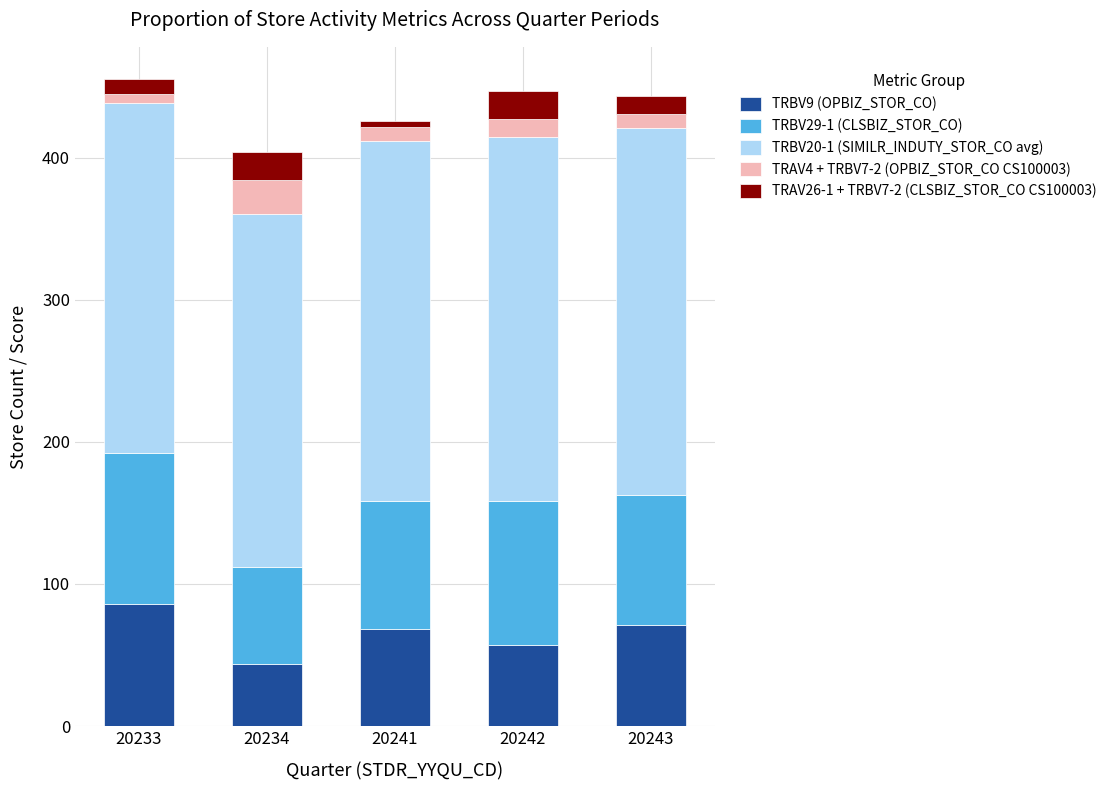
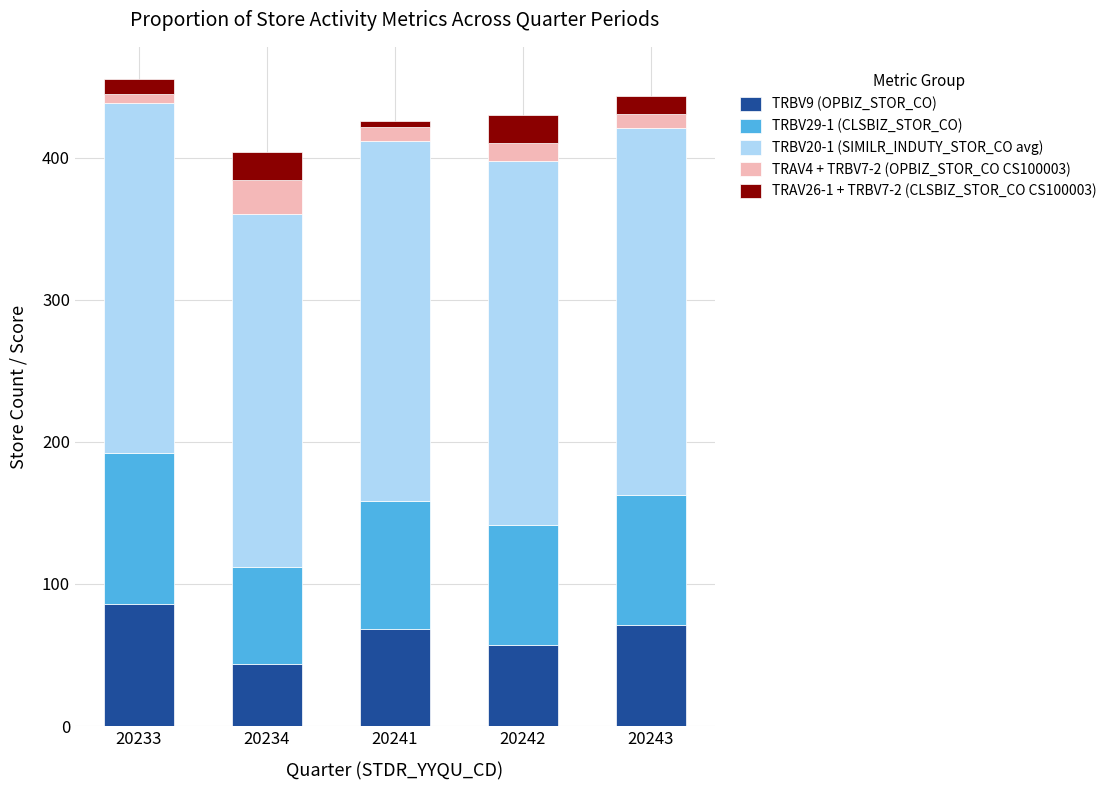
TRBV29-1 (CLSBIZ_STOR_CO), 20242: 102 -> 85
